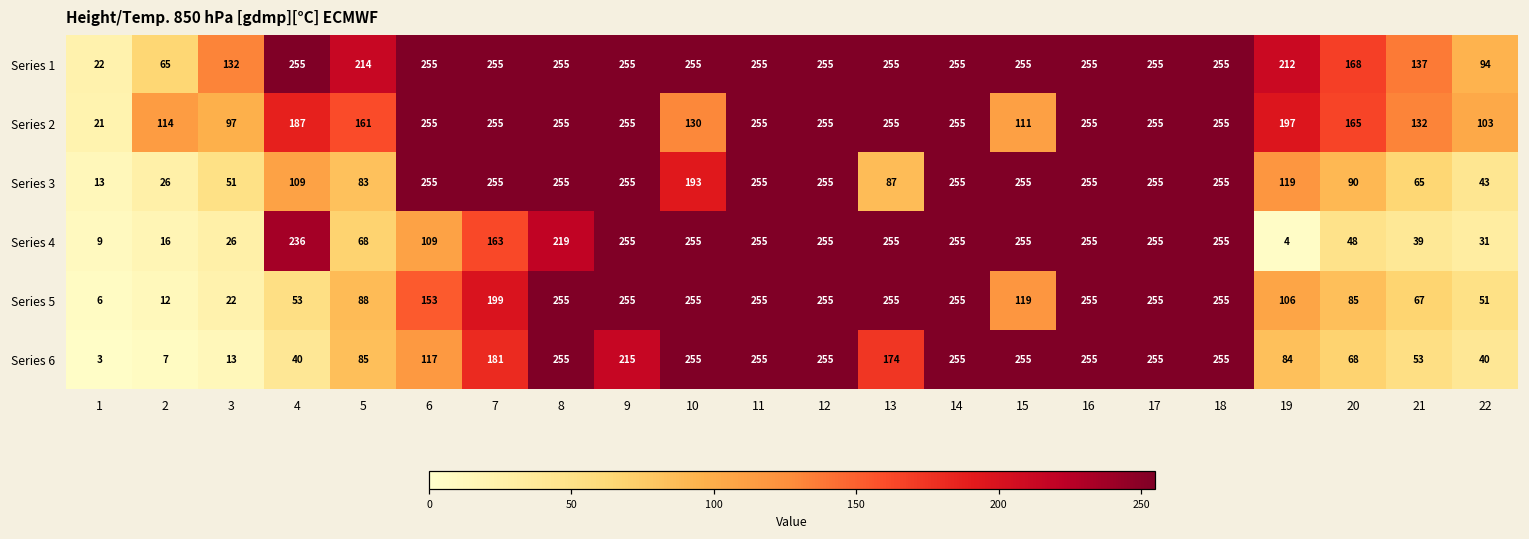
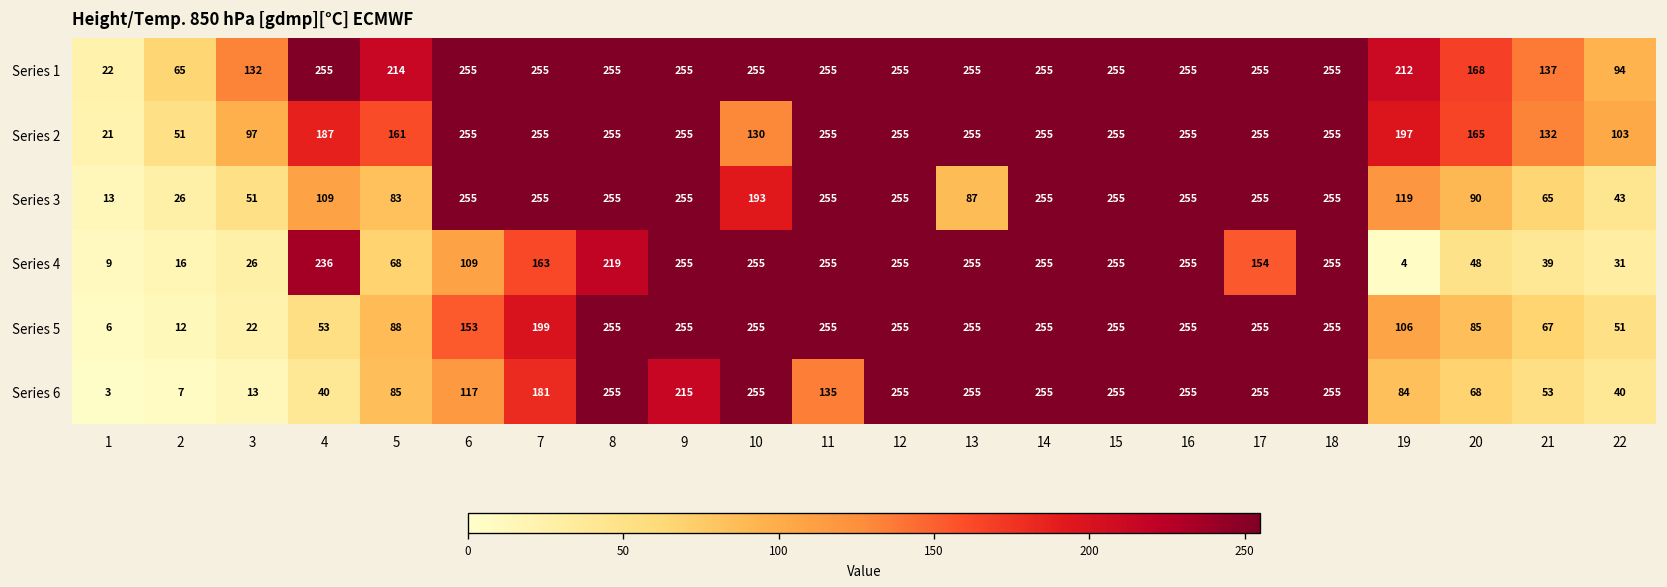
Series 2, 2: 114 -> 51
Series 2, 15: 111 -> 255
Series 4, 17: 255 -> 154
Series 5, 15: 119 -> 255
Series 6, 11: 255 -> 135
Series 6, 13: 174 -> 255
